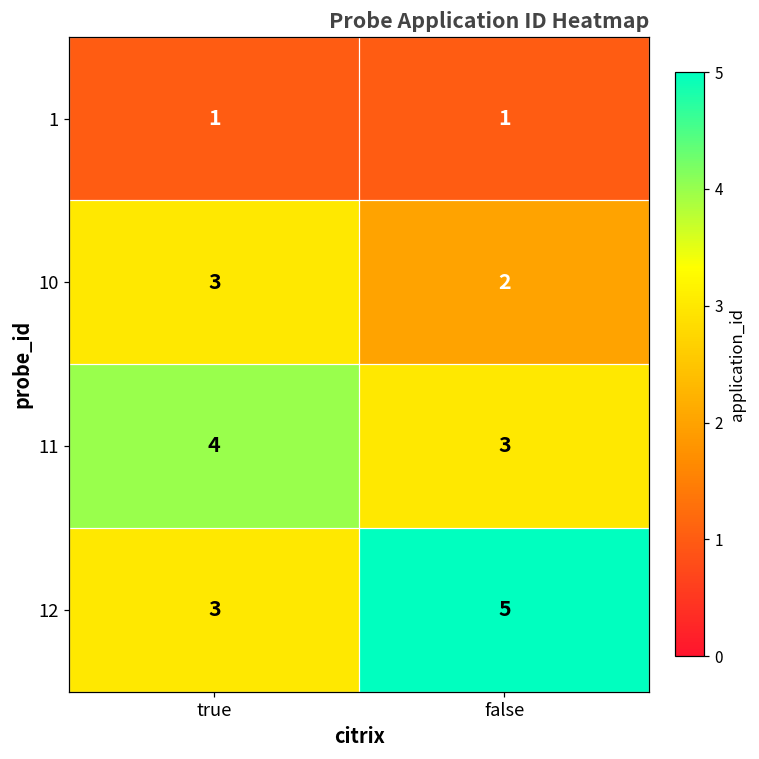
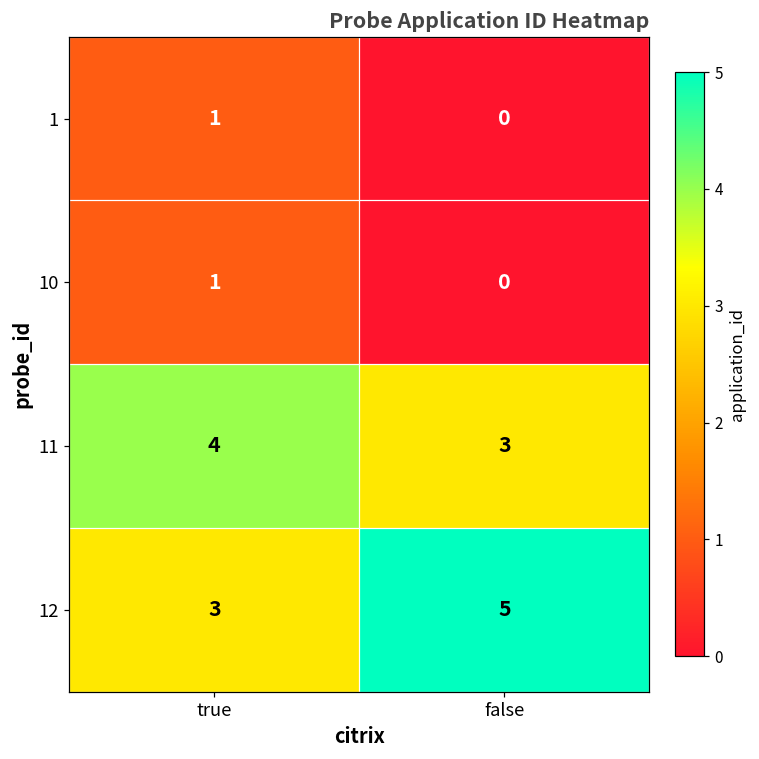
1, false: 1 -> 0
10, true: 3 -> 1
10, false: 2 -> 0
